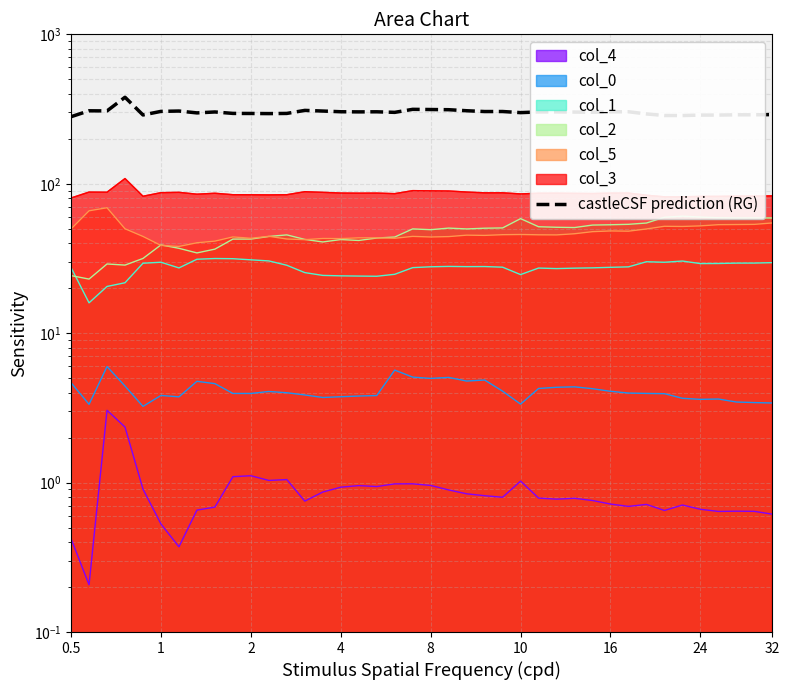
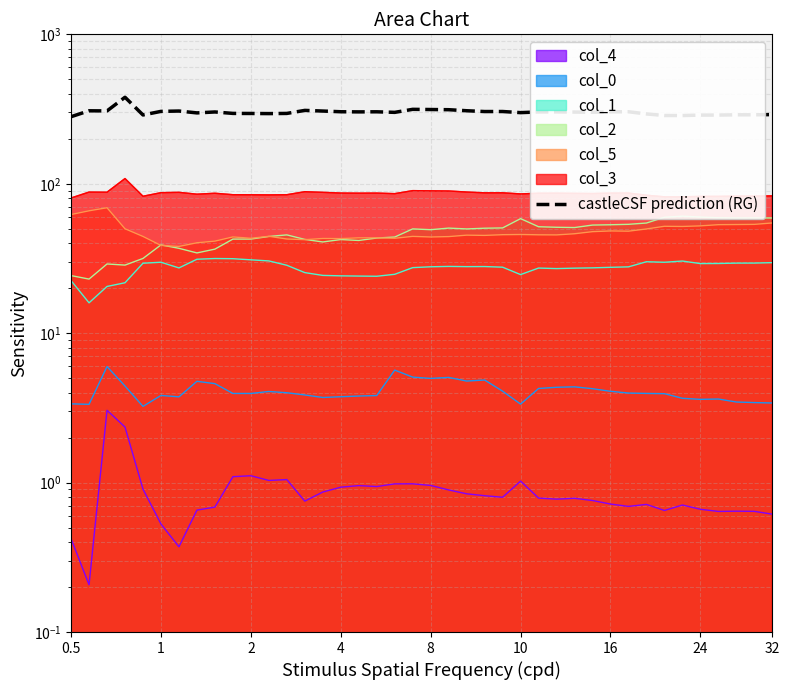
col_0, 0.5: 4.7 -> 3.4
col_1, 0.5: 27 -> 22
col_5, 0.5: 50 -> 62
